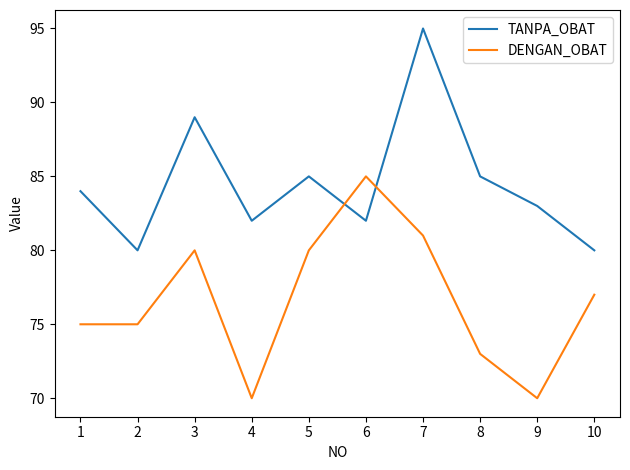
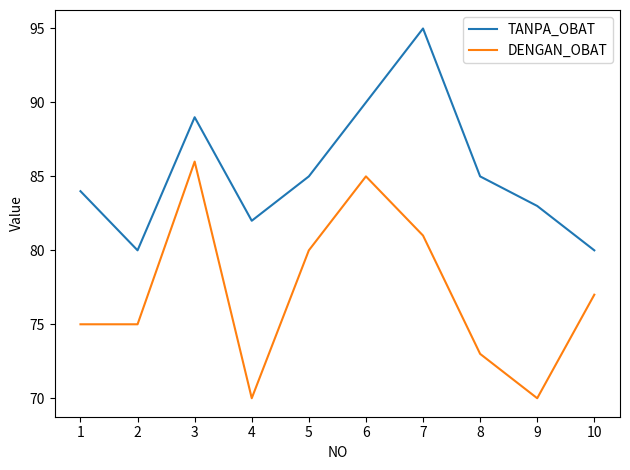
DENGAN_OBAT, 3: 80 -> 86
TANPA_OBAT, 6: 82 -> 90
